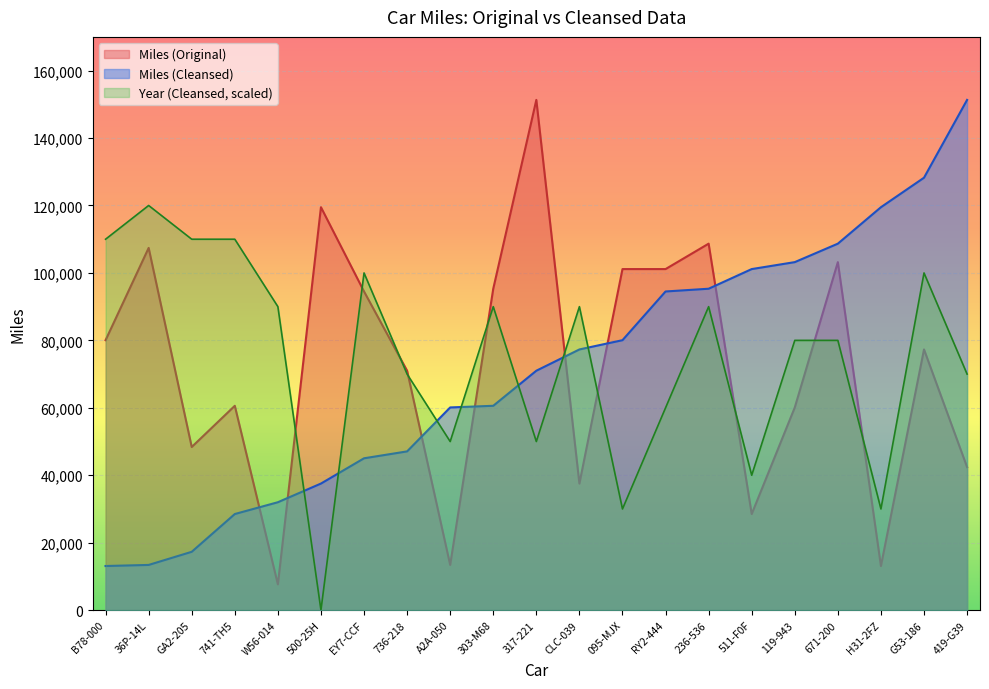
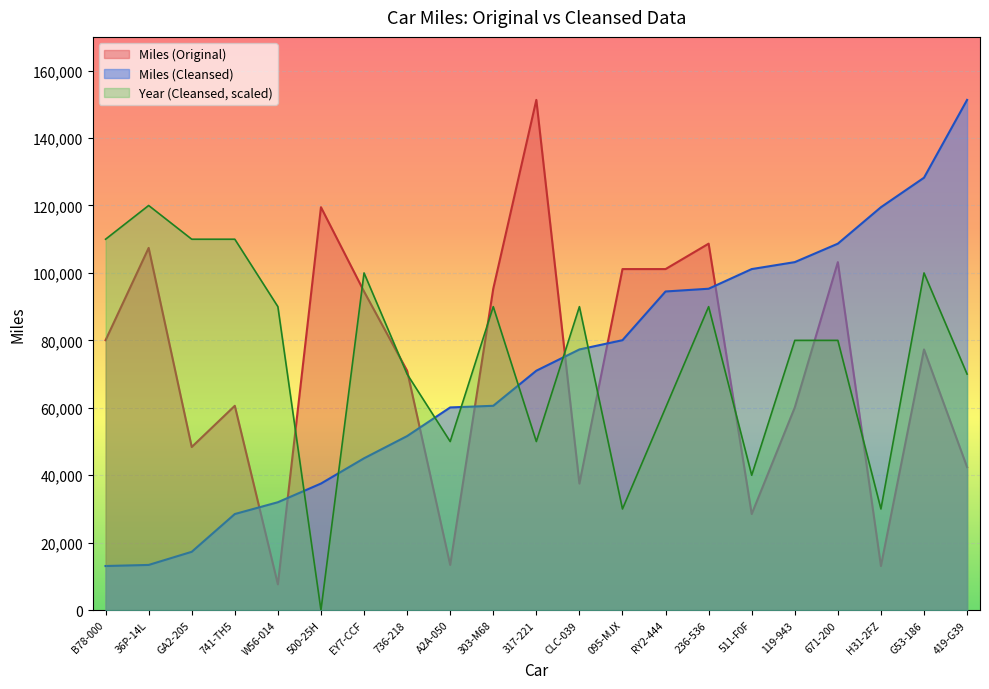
Miles (Cleansed), 736-218: 47,000 -> 52,000
